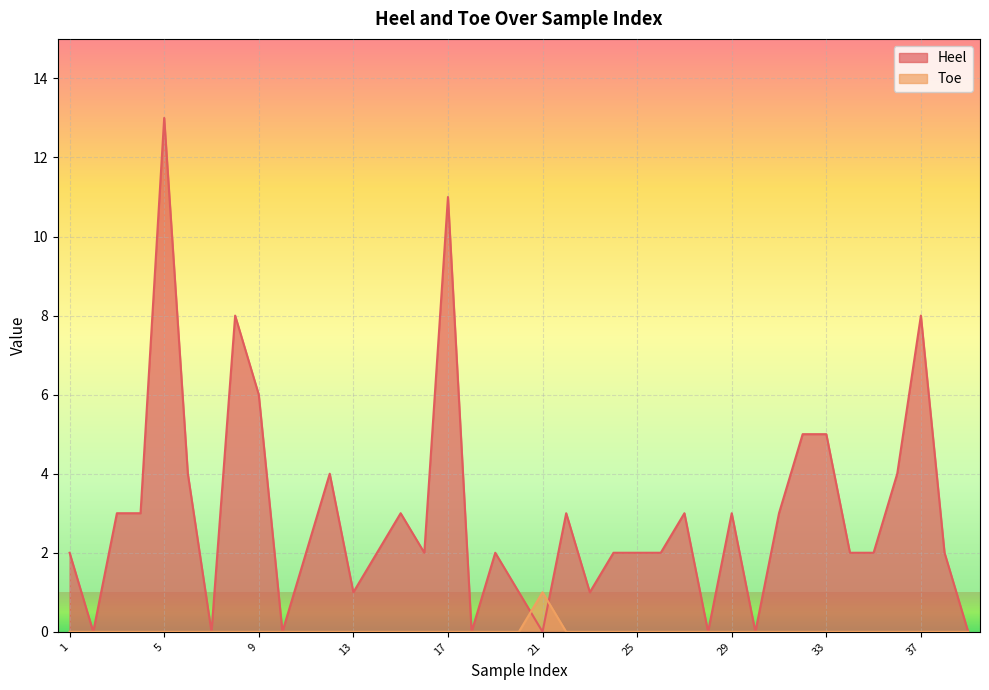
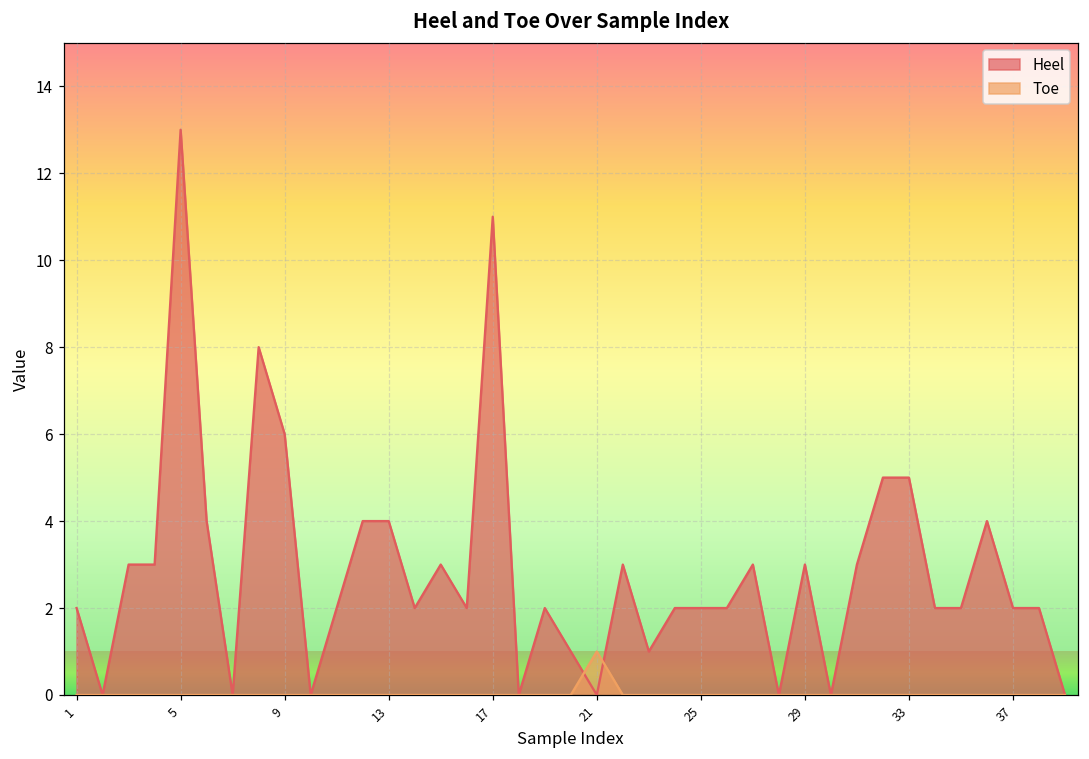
Heel, 13: 1 -> 4
Heel, 37: 8 -> 2
